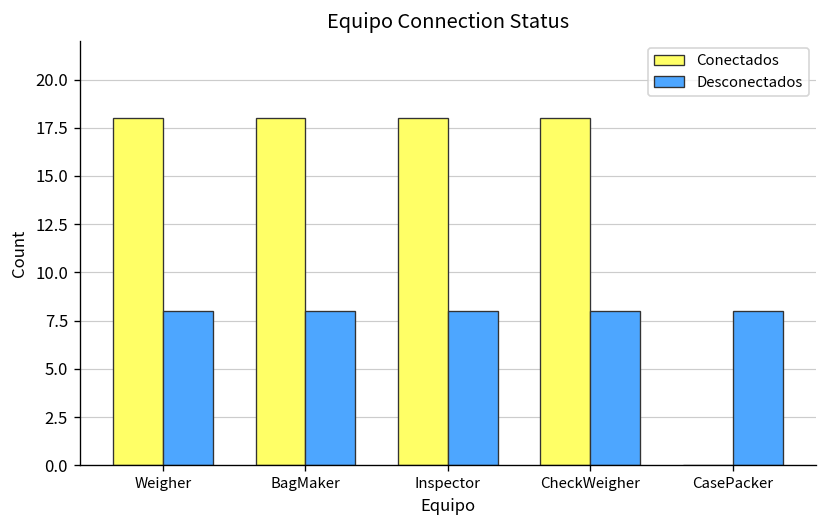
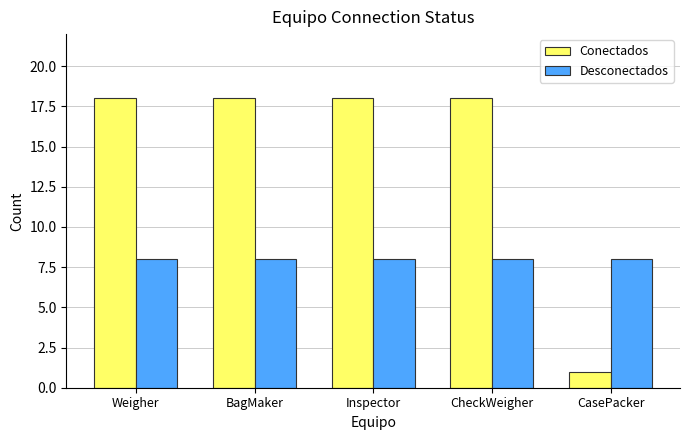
Conectados, CasePacker: 0 -> 1
